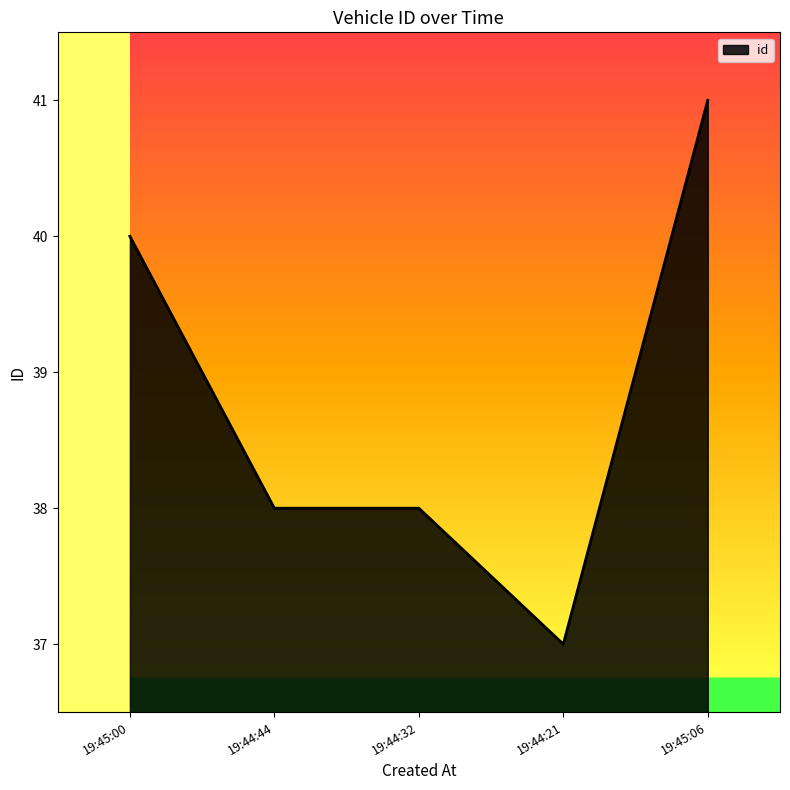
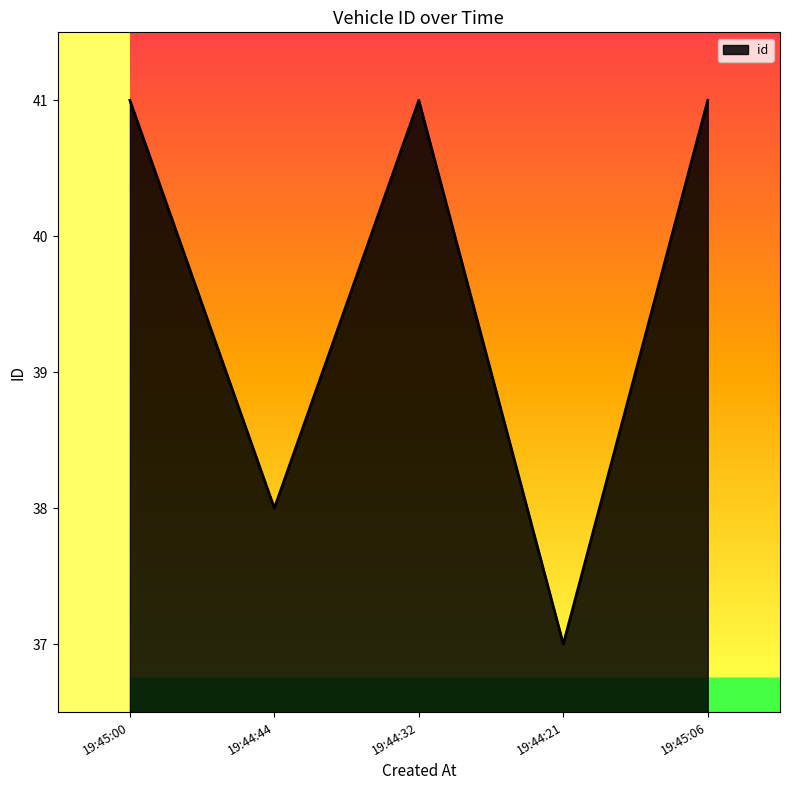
19:45:00: 40 -> 41
19:44:32: 38 -> 41
